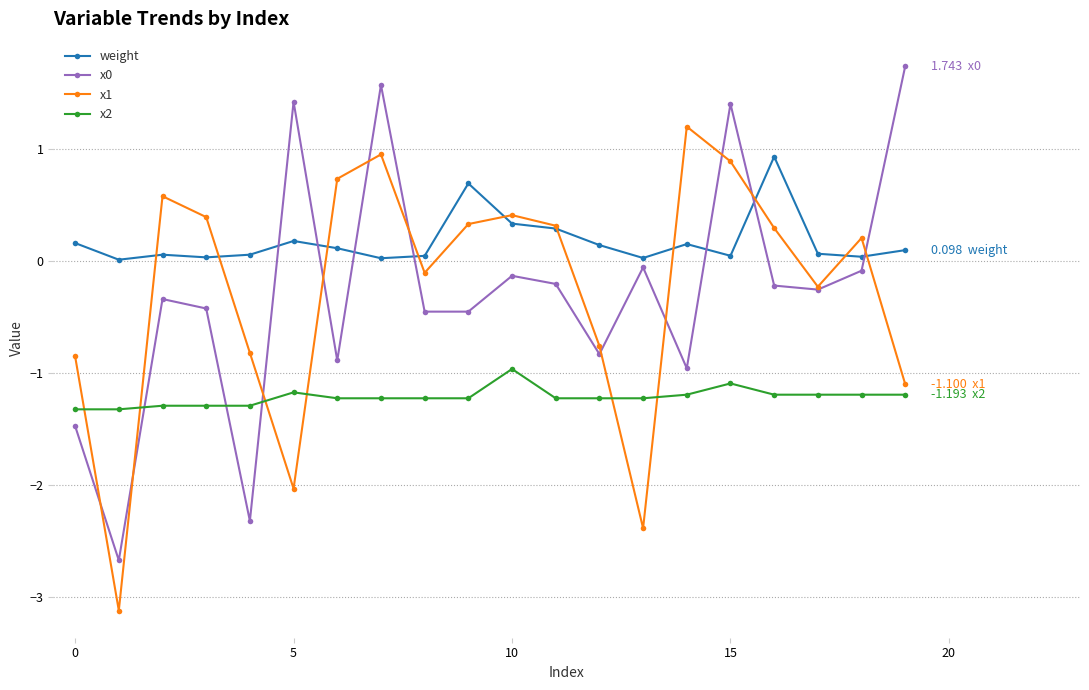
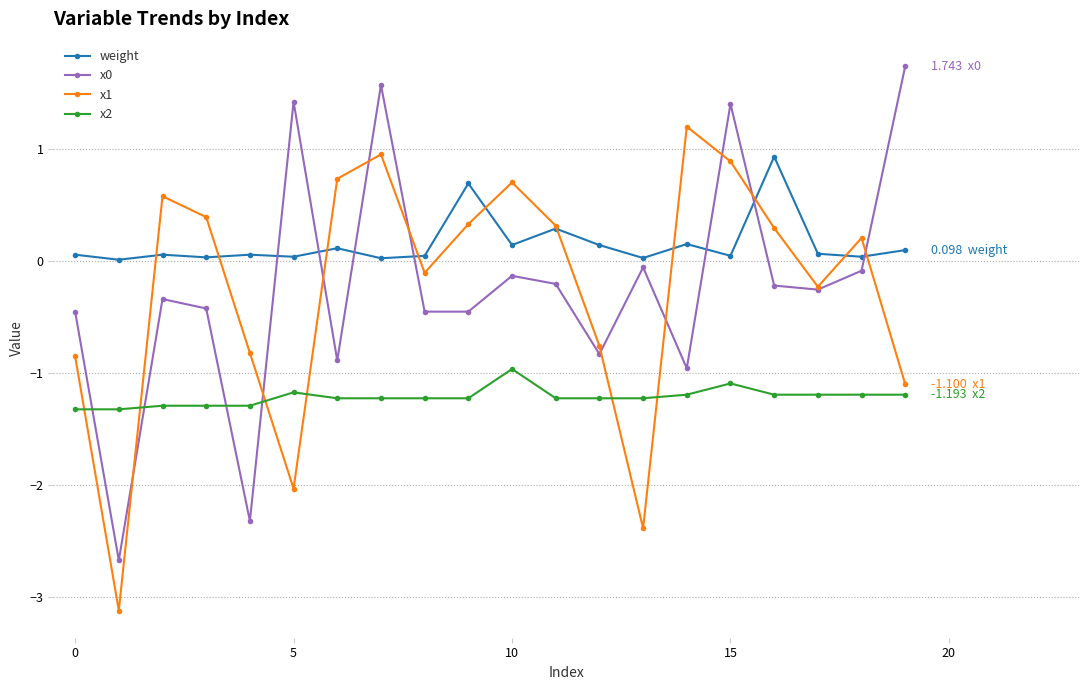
weight, 0: 0.16 -> 0.06
x0, 0: -1.47 -> -0.45
weight, 5: 0.18 -> 0.04
weight, 10: 0.34 -> 0.14
x1, 10: 0.41 -> 0.70
